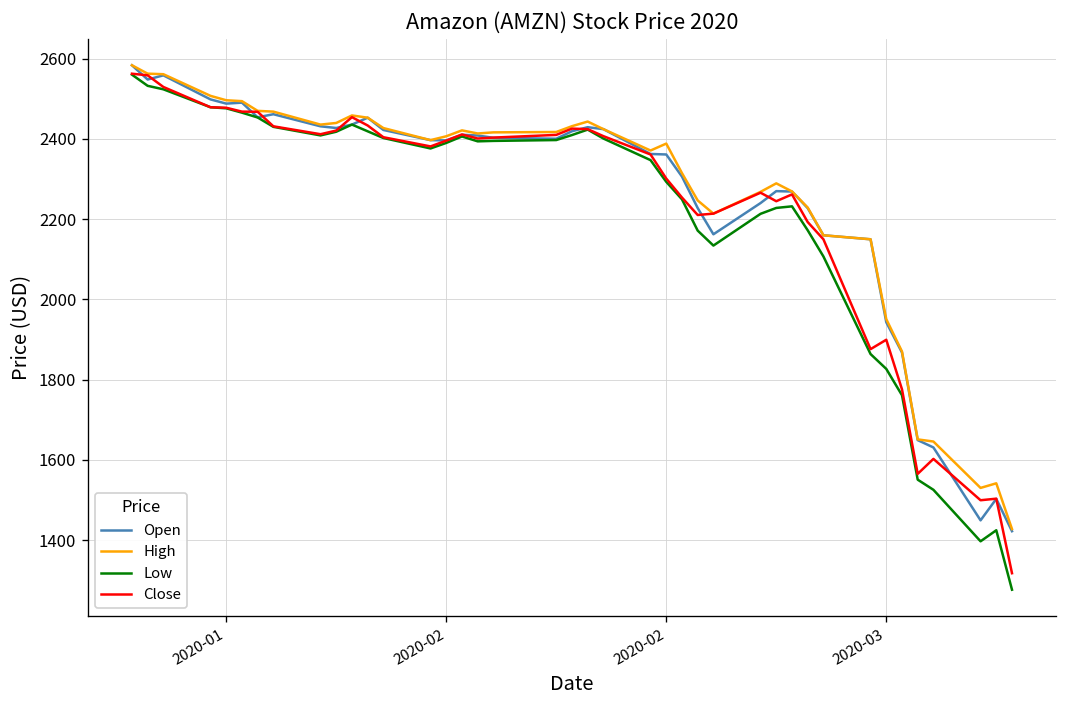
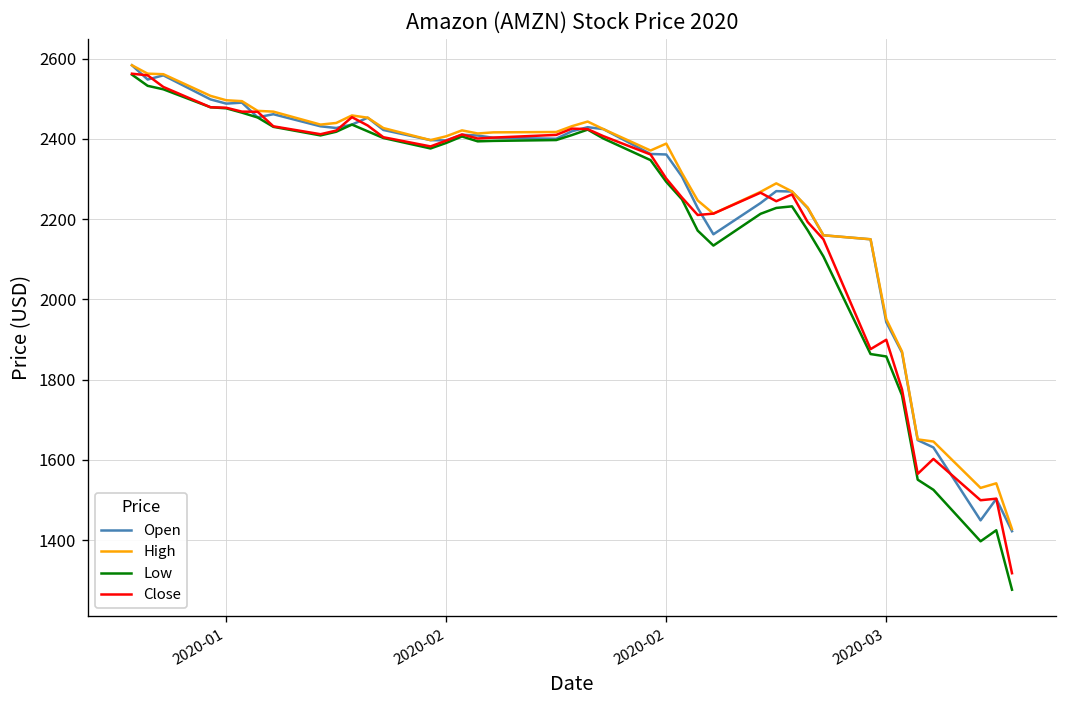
Low, 2020-03: 1830 -> 1860
